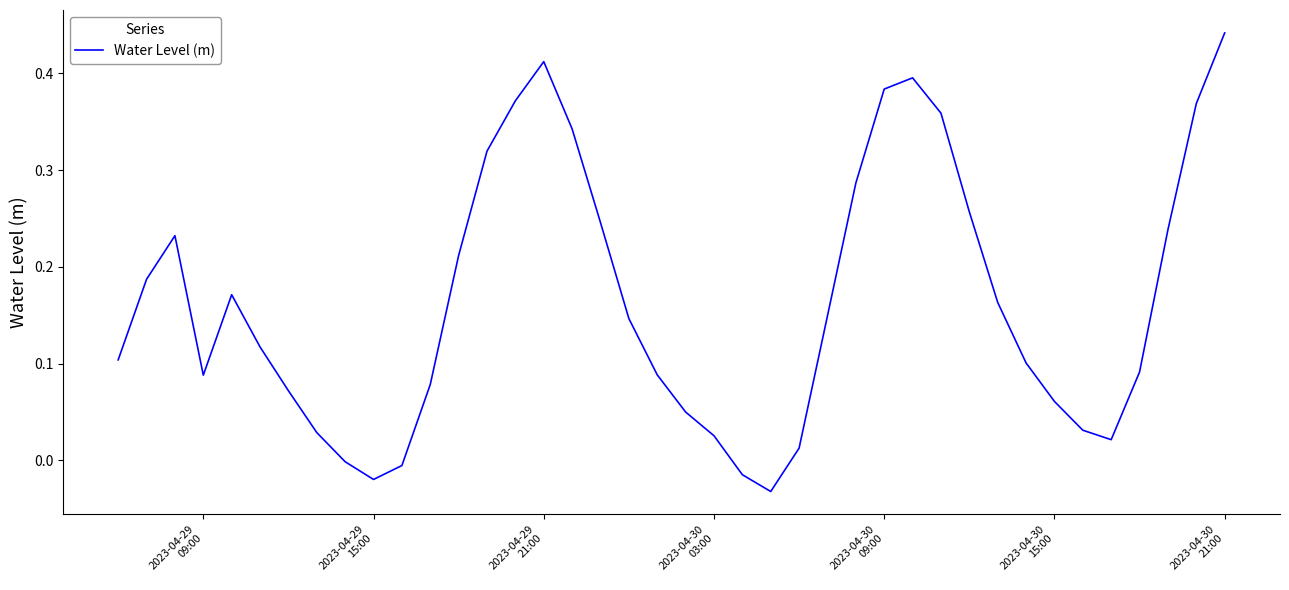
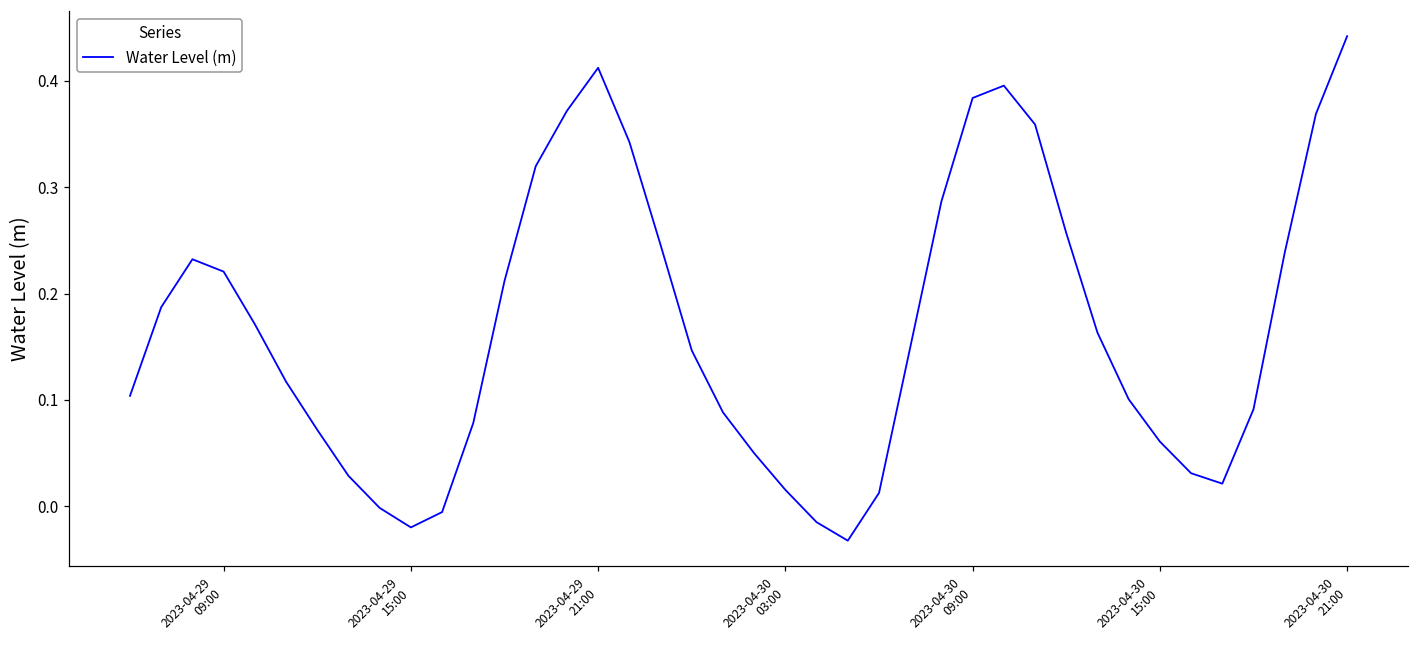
2023-04-29 09:00: 0.09 -> 0.22
2023-04-30 03:00: 0.03 -> 0.02
